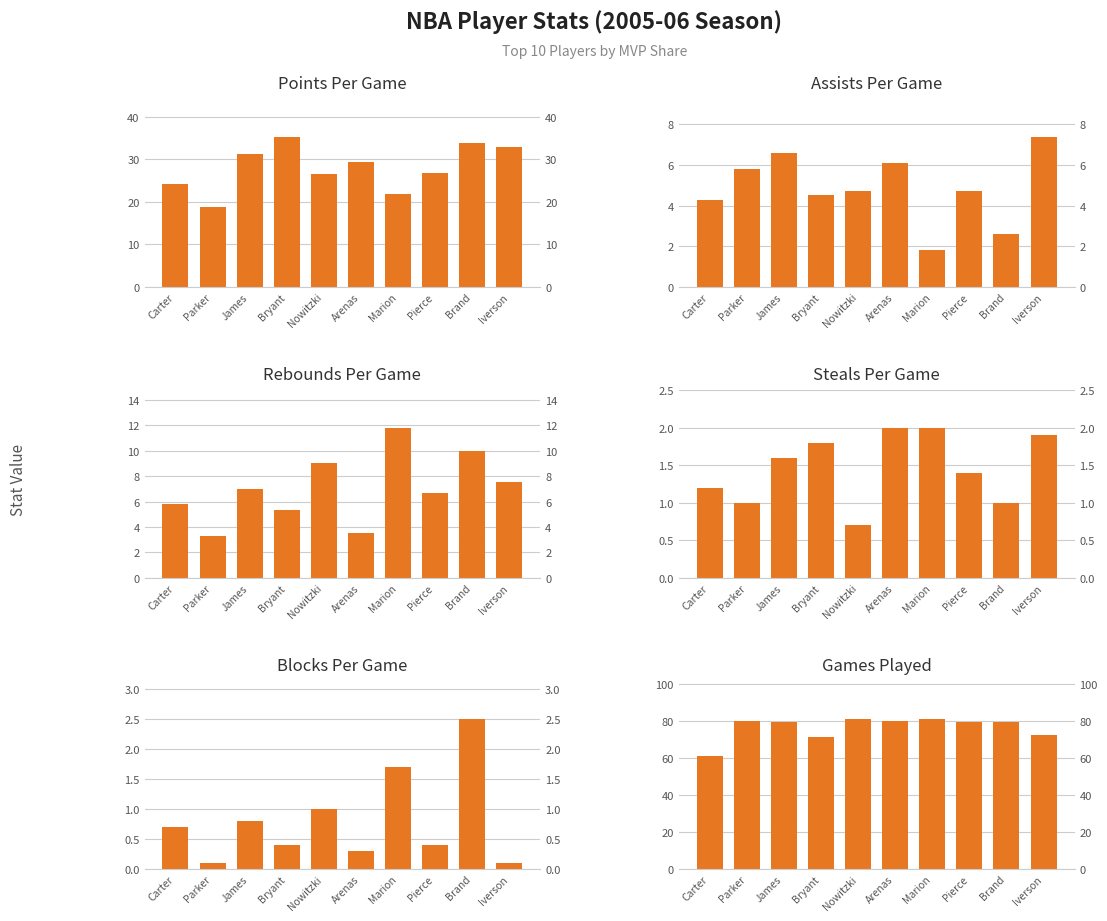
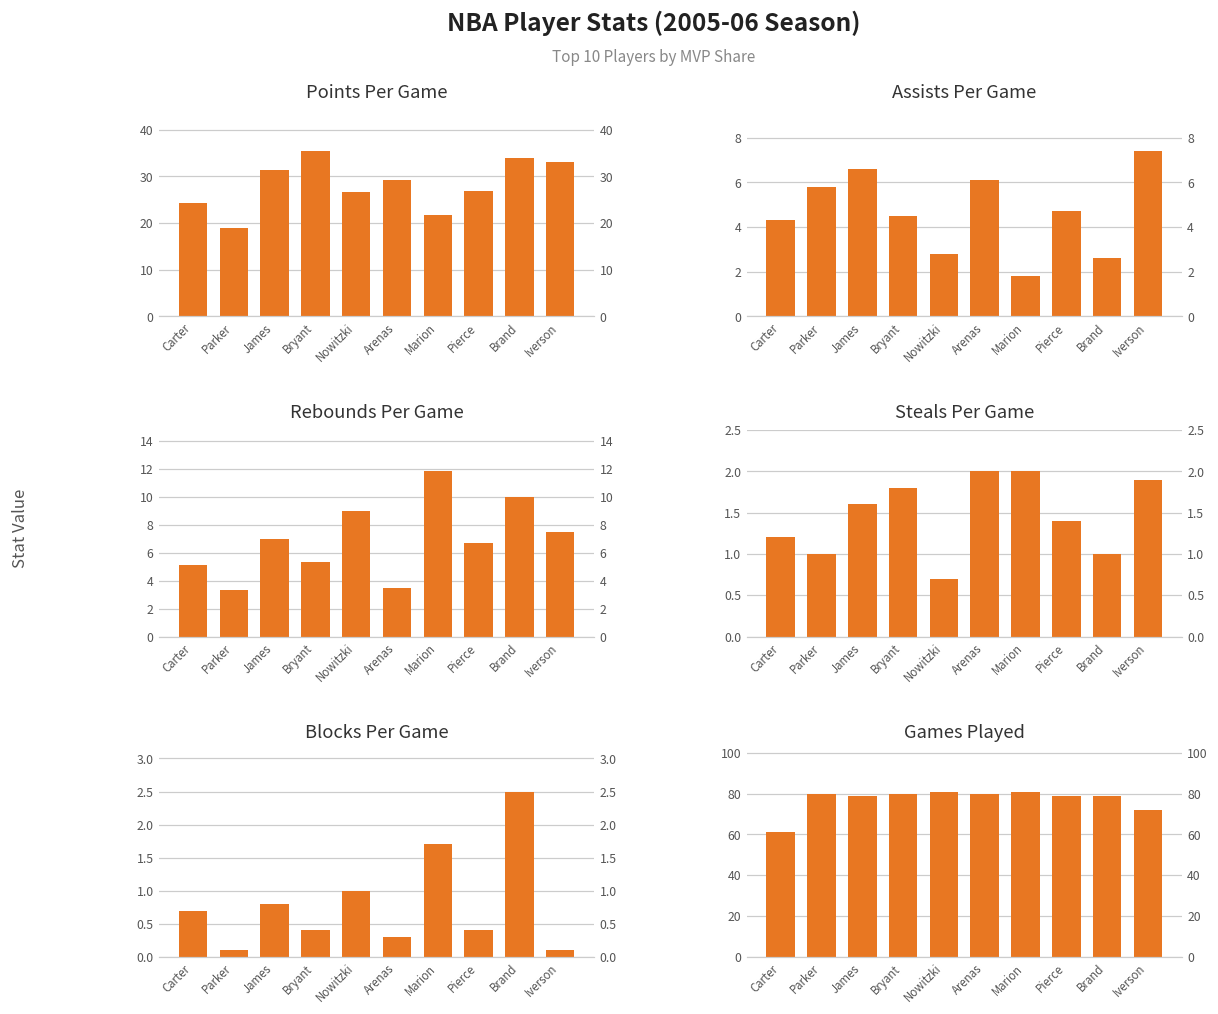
Assists Per Game, Nowitzki: 4.7 -> 2.8
Rebounds Per Game, Carter: 5.8 -> 5.1
Games Played, Bryant: 71 -> 80
